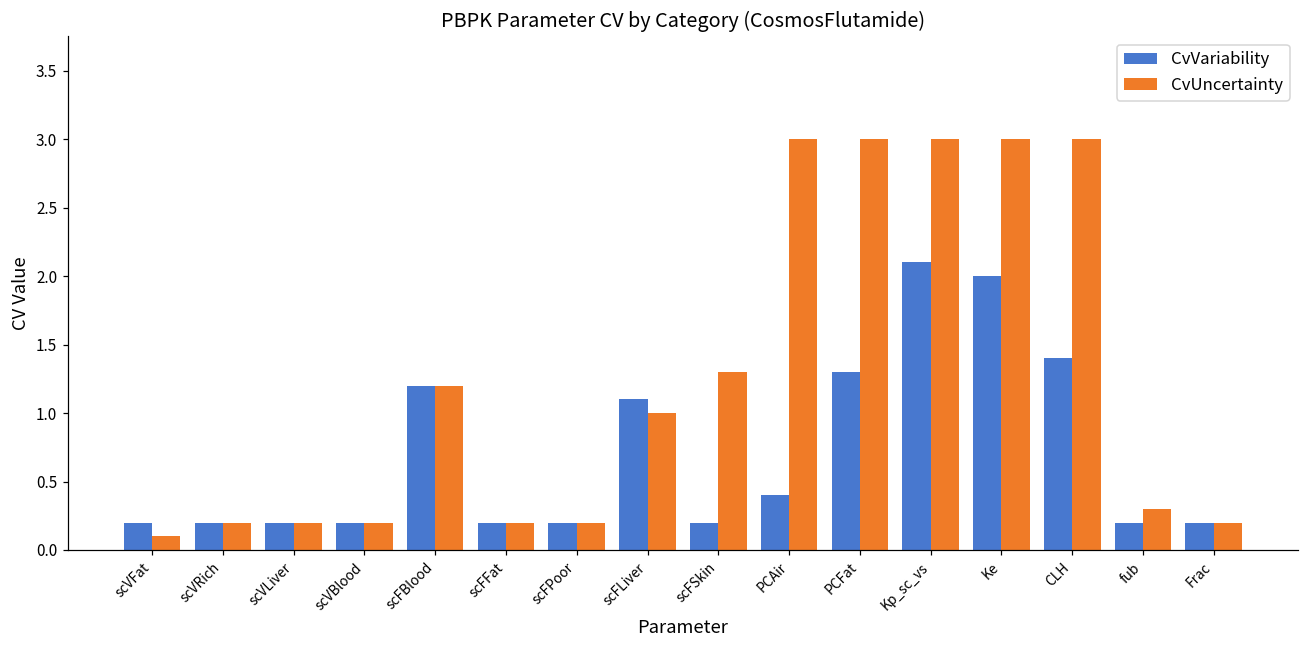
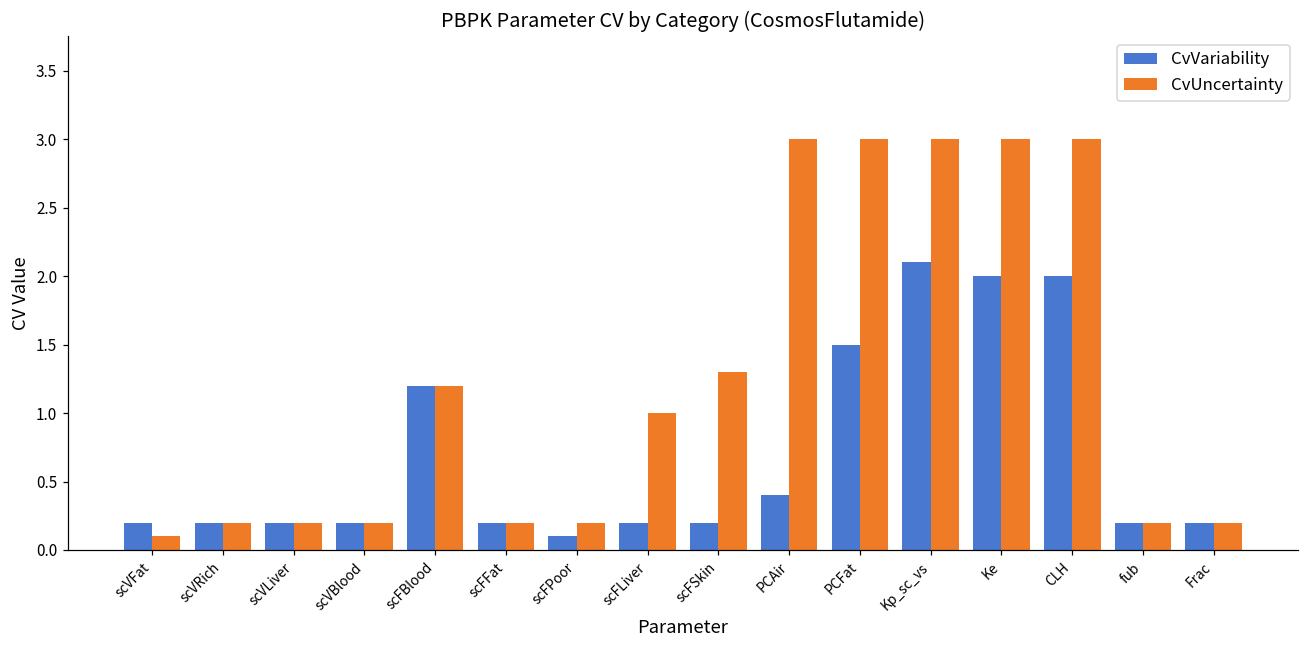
CvVariability, scFPoor: 0.2 -> 0.1
CvVariability, scFLiver: 1.1 -> 0.2
CvVariability, PCFat: 1.3 -> 1.5
CvVariability, CLH: 1.4 -> 2.0
CvUncertainty, fub: 0.3 -> 0.2
